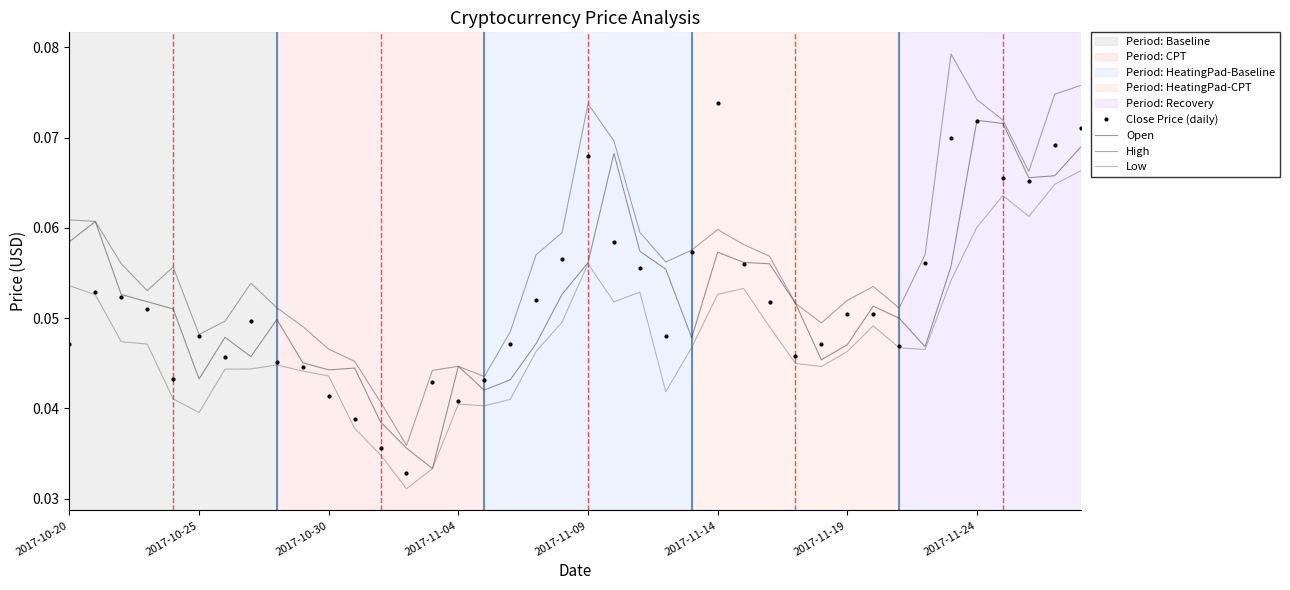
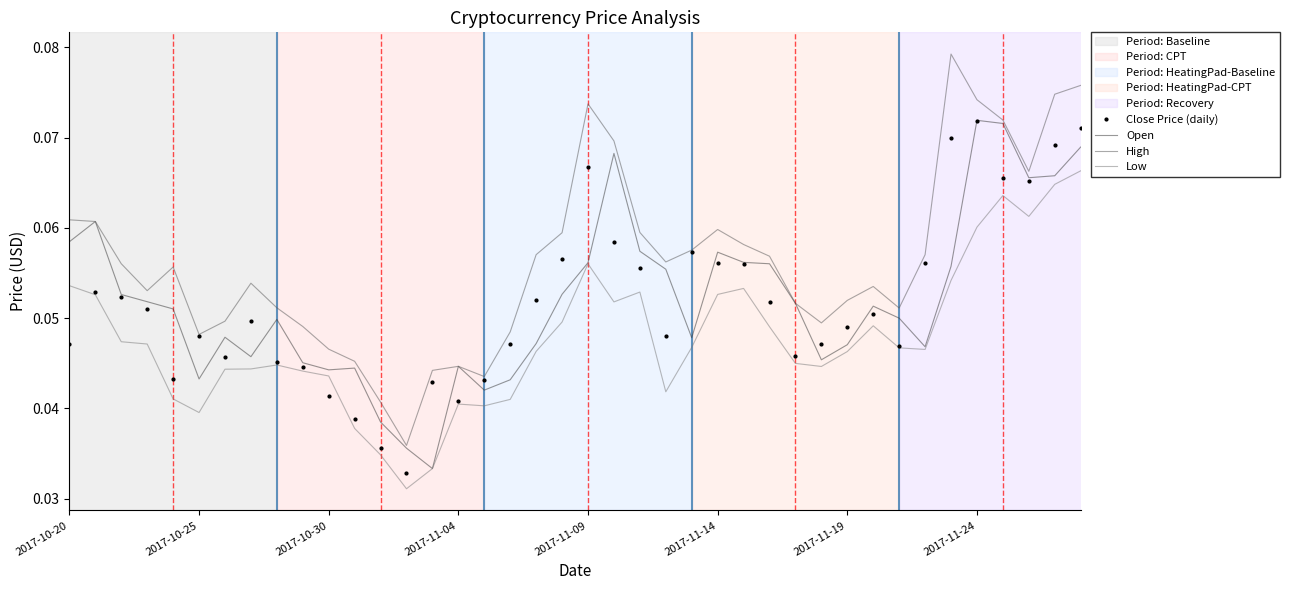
Close Price (daily), 2017-11-09: 0.068 -> 0.067
Close Price (daily), 2017-11-14: 0.074 -> 0.056
Close Price (daily), 2017-11-19: 0.050 -> 0.049
